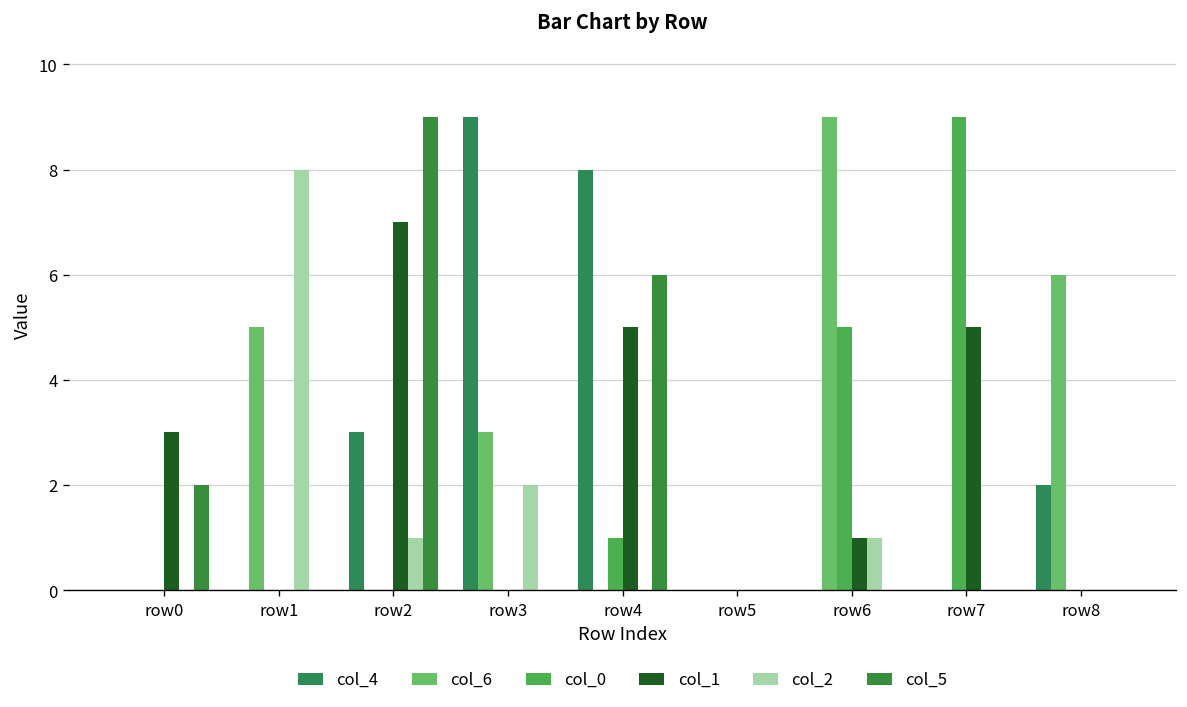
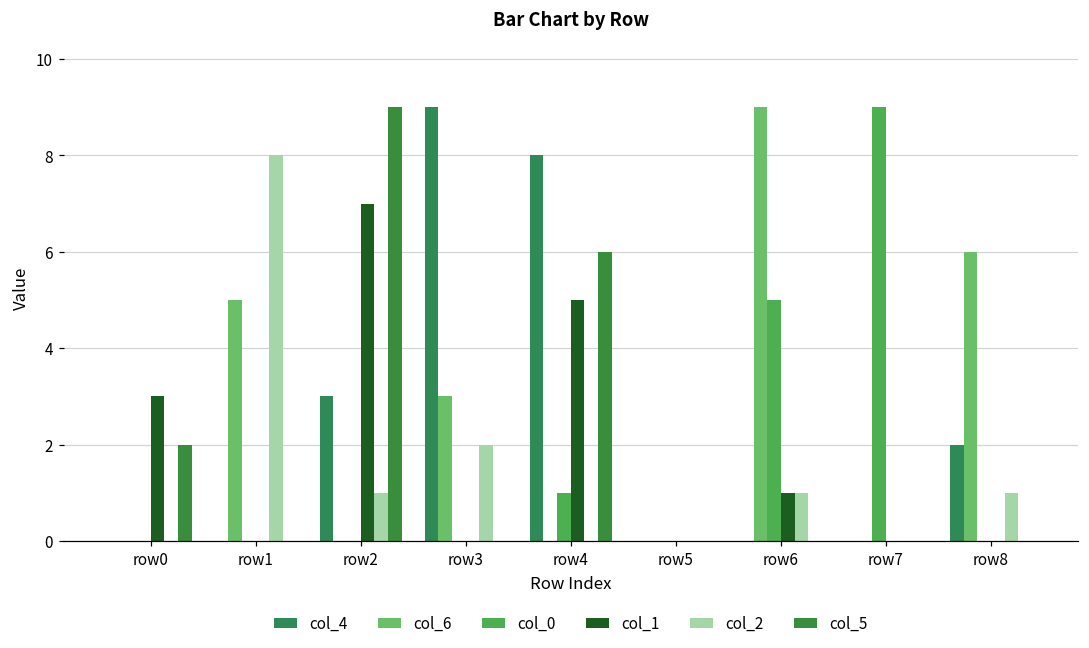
col_1, row7: 5 -> 0
col_2, row8: 0 -> 1
